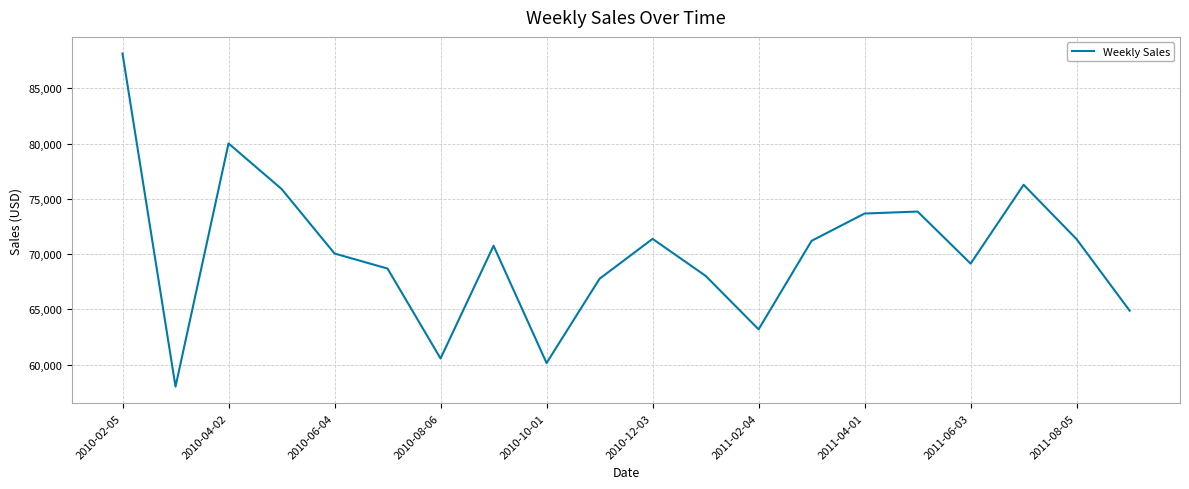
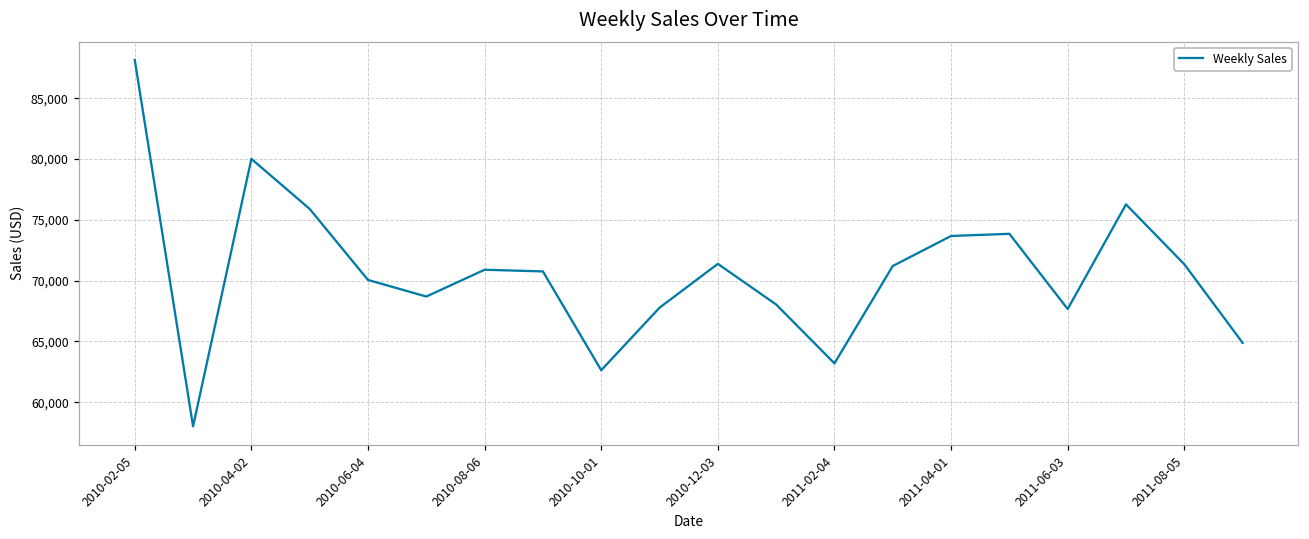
2010-08-06: 60,600 -> 70,900
2010-10-01: 60,100 -> 62,600
2011-06-03: 69,100 -> 67,700
